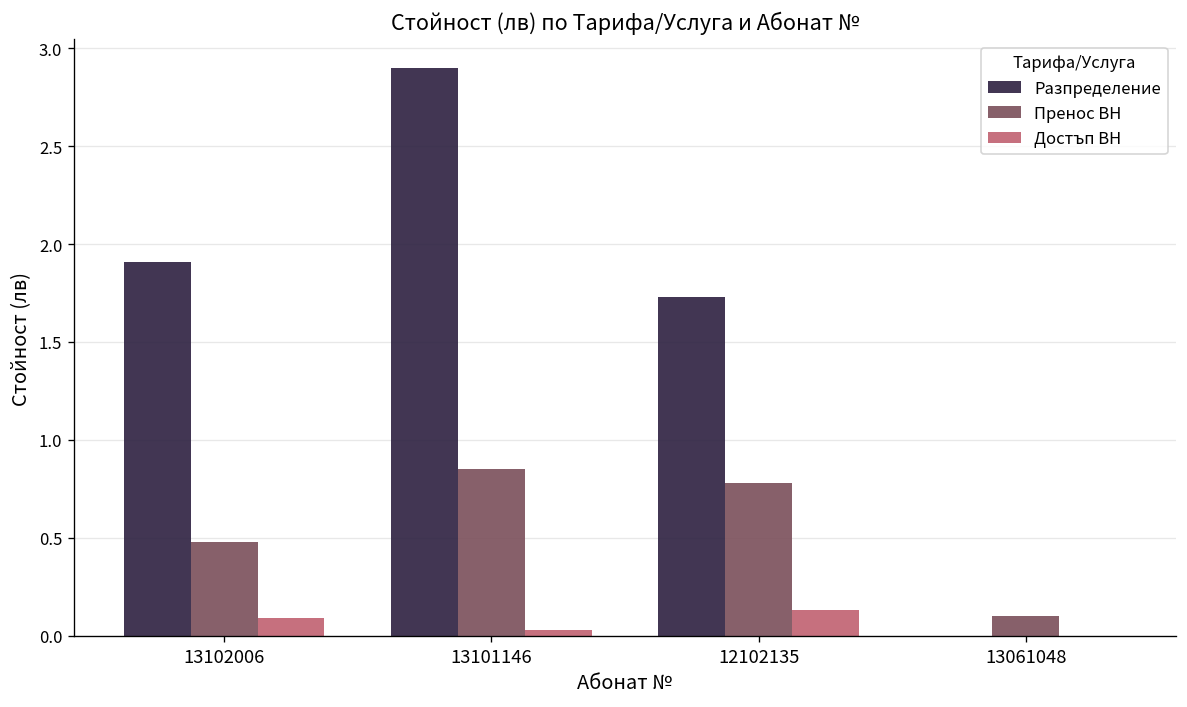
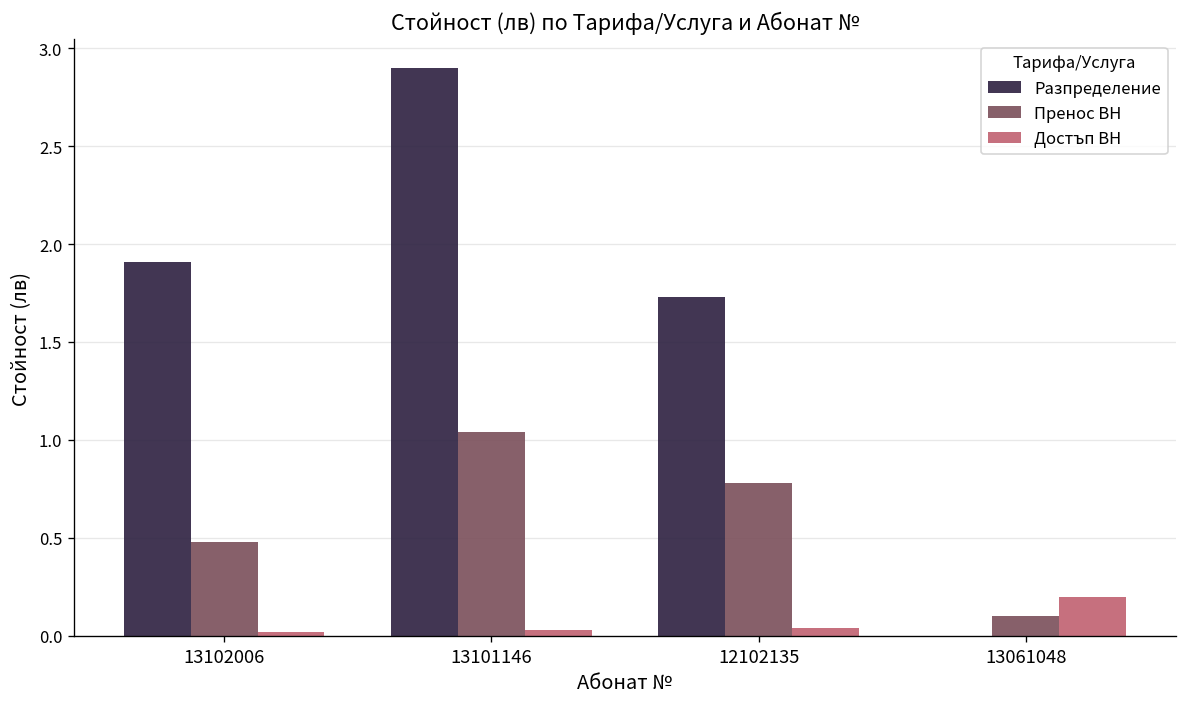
Достъп ВН, 13102006: 0.09 -> 0.02
Пренос ВН, 13101146: 0.85 -> 1.04
Достъп ВН, 12102135: 0.13 -> 0.04
Достъп ВН, 13061048: 0.0 -> 0.2
